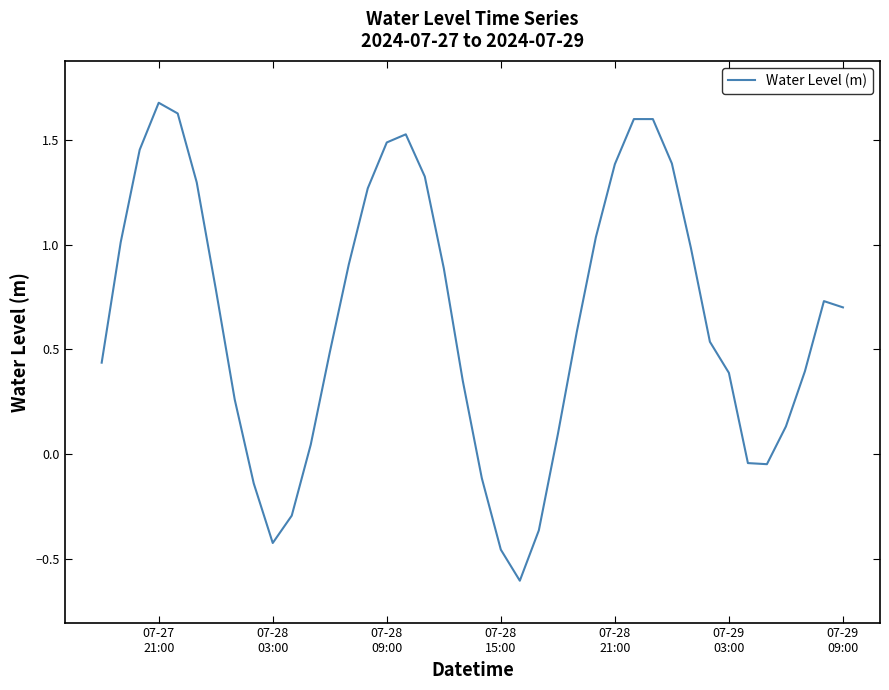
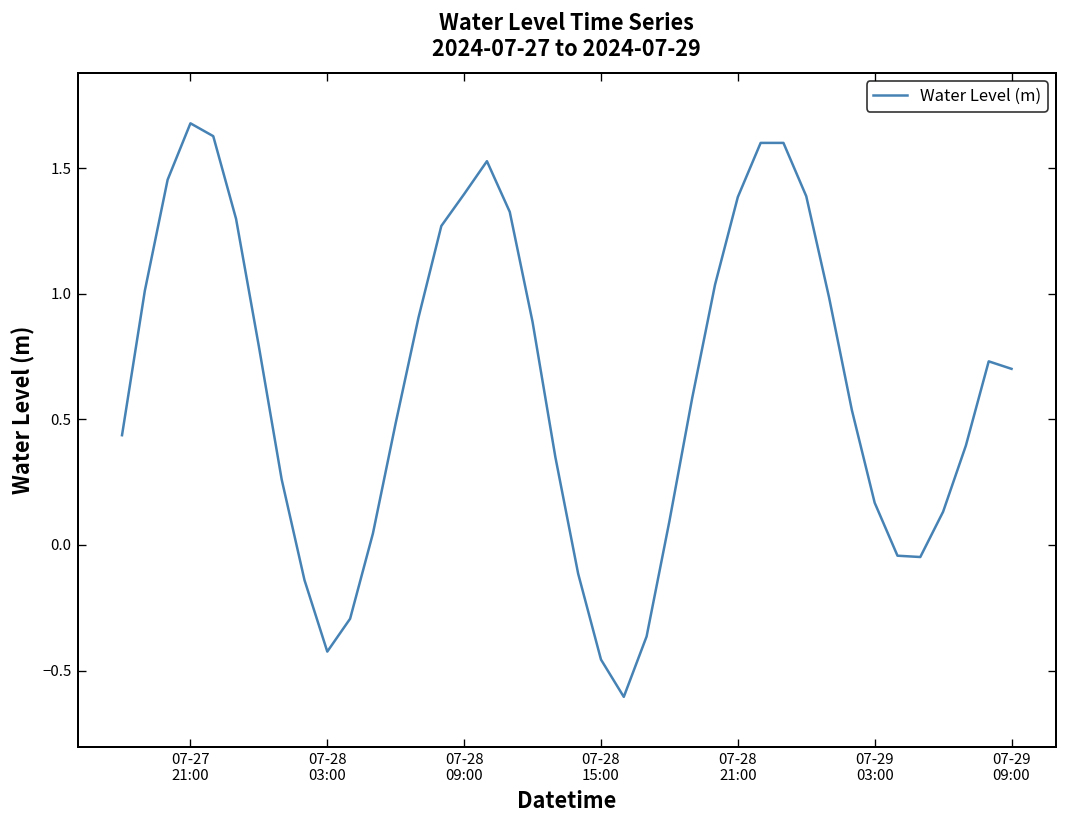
07-28 09:00: 1.49 -> 1.40
07-29 03:00: 0.39 -> 0.17
